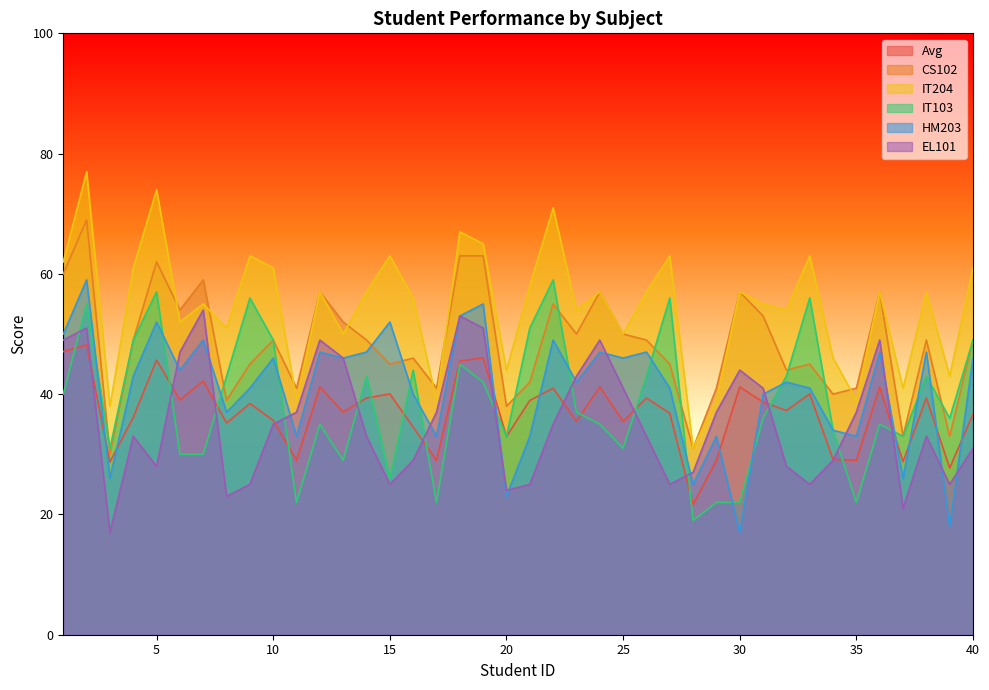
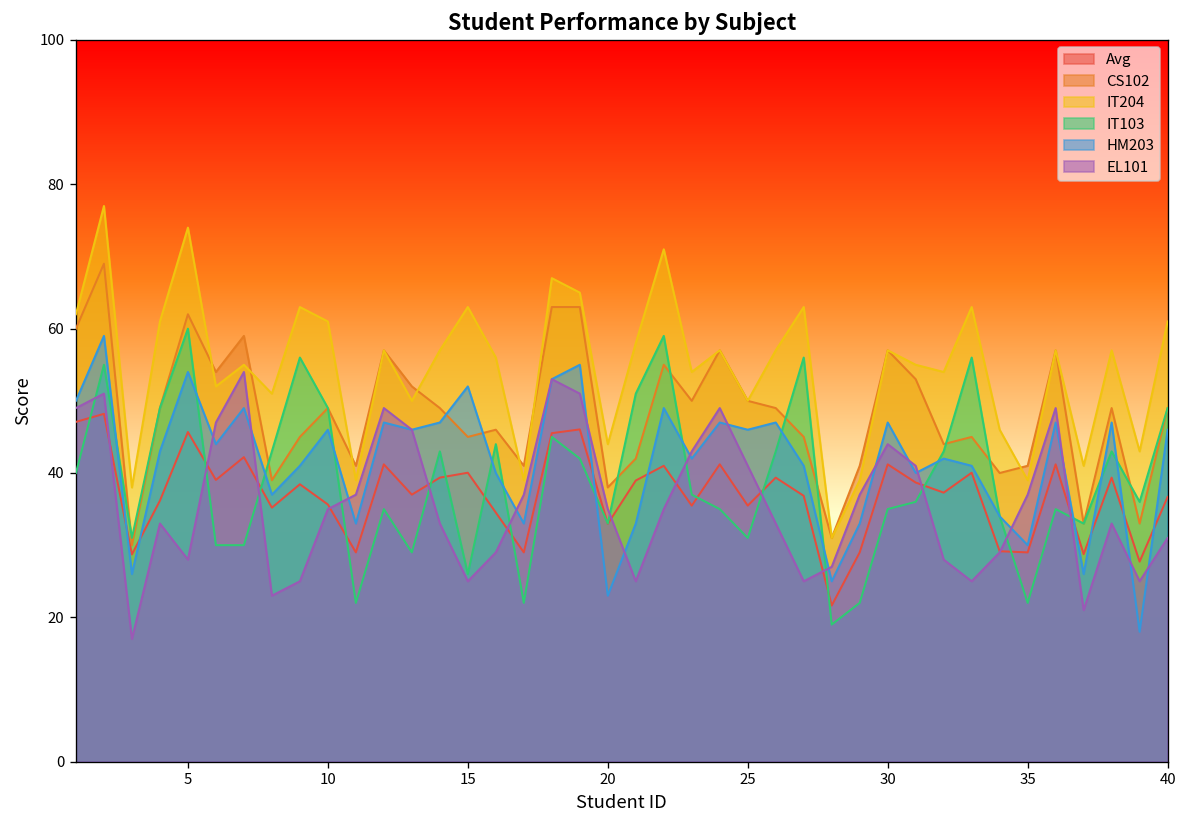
IT103, 5: 57 -> 60
HM203, 5: 52 -> 54
EL101, 20: 24 -> 35
IT103, 30: 22 -> 35
HM203, 30: 17 -> 47
HM203, 35: 33 -> 30
